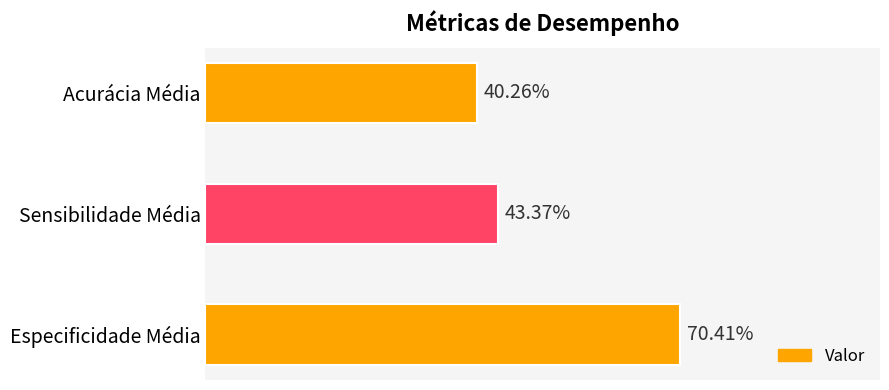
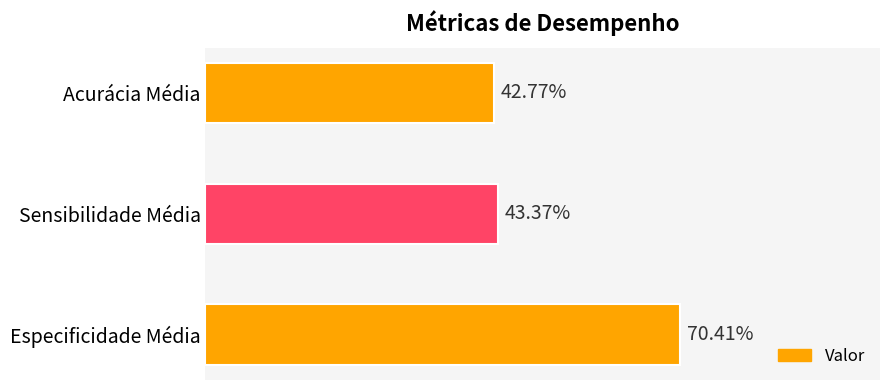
Acurácia Média: 40.26% -> 42.77%
